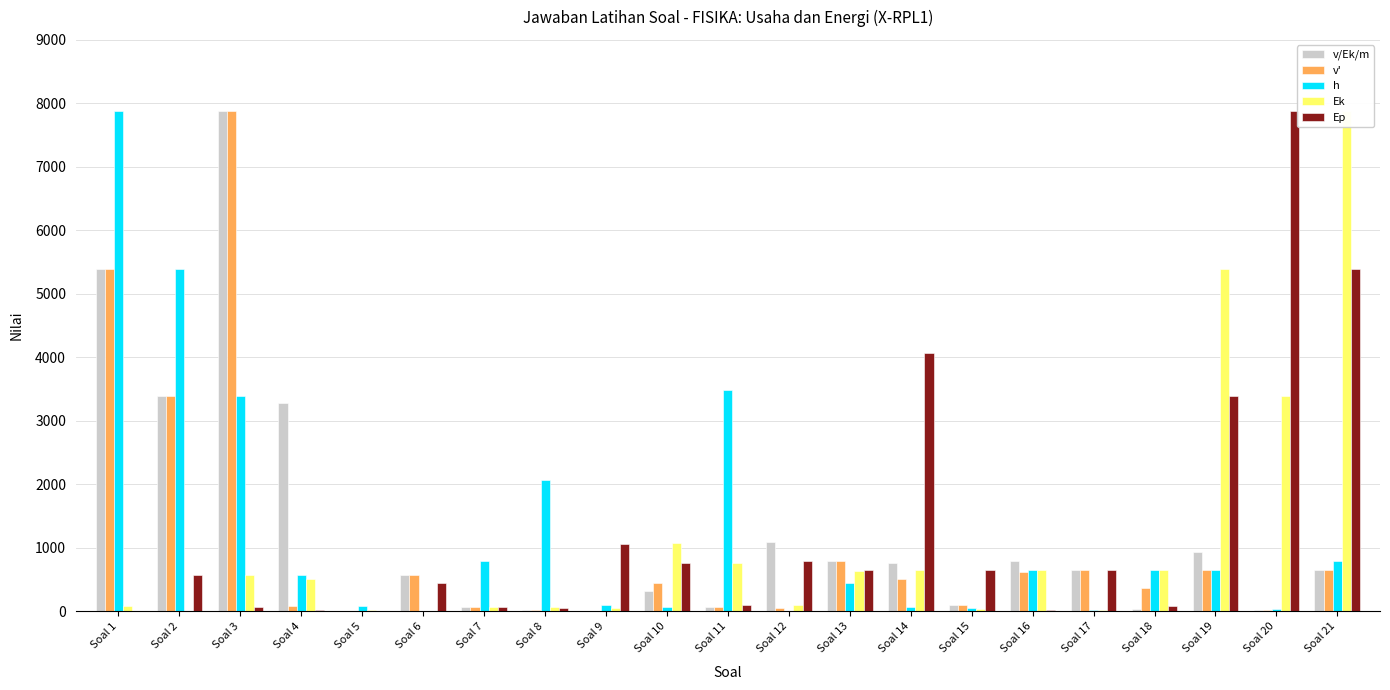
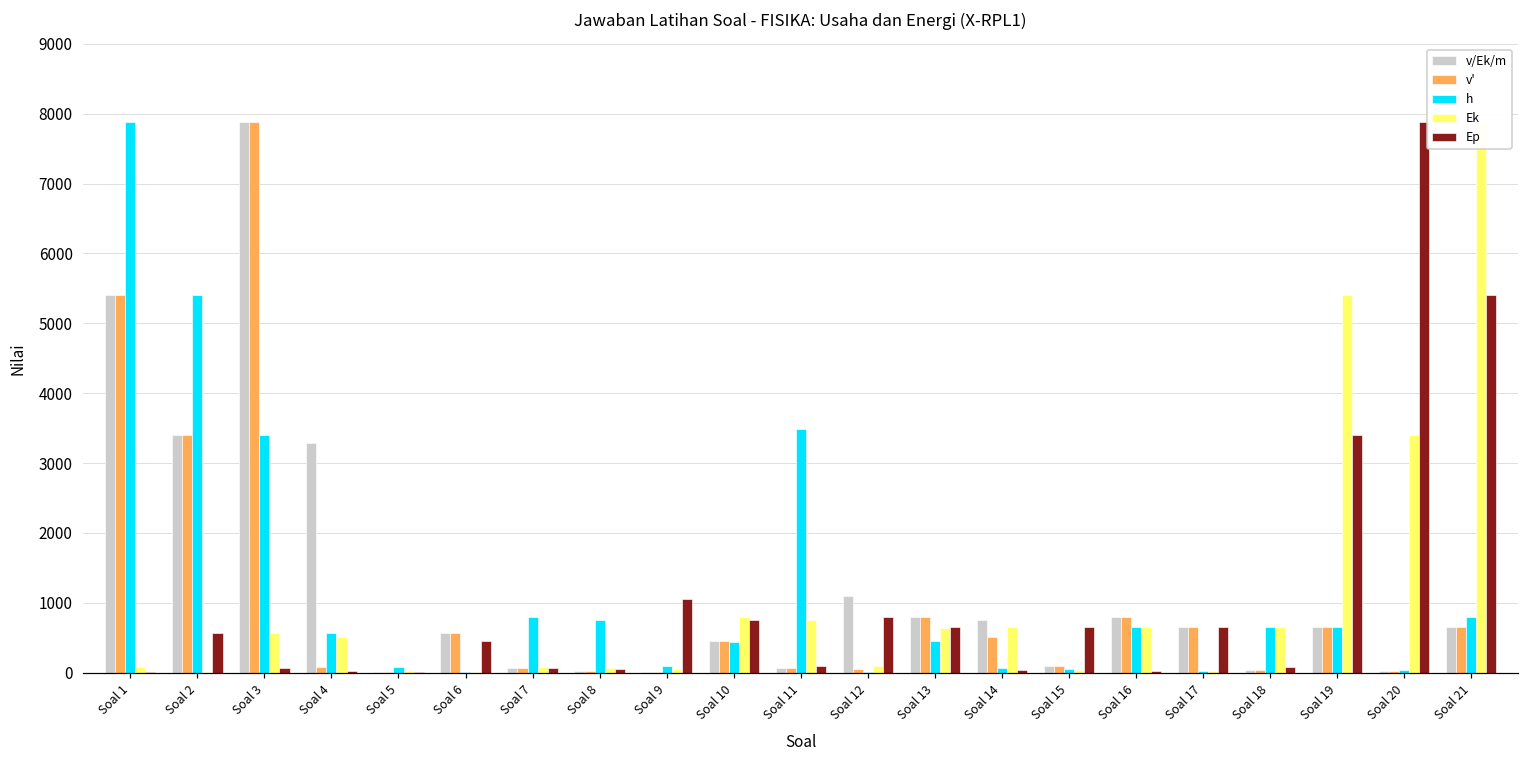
h, Soal 8: 2100 -> 800
v/Ek/m, Soal 10: 300 -> 500
h, Soal 10: 100 -> 400
Ek, Soal 10: 1100 -> 800
Ep, Soal 14: 4100 -> 0
v', Soal 16: 600 -> 800
v', Soal 18: 400 -> 0
v/Ek/m, Soal 19: 900 -> 700
